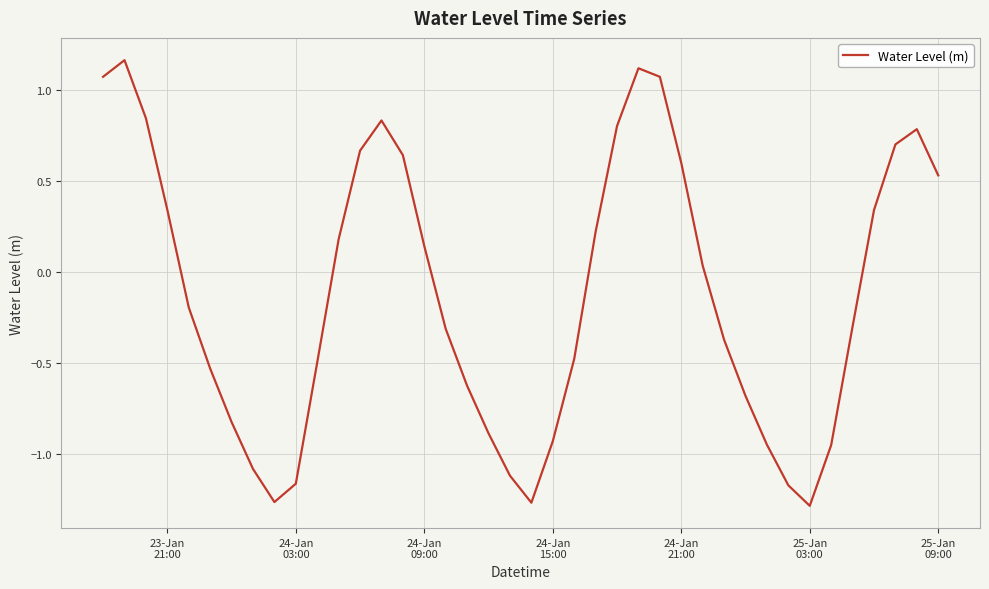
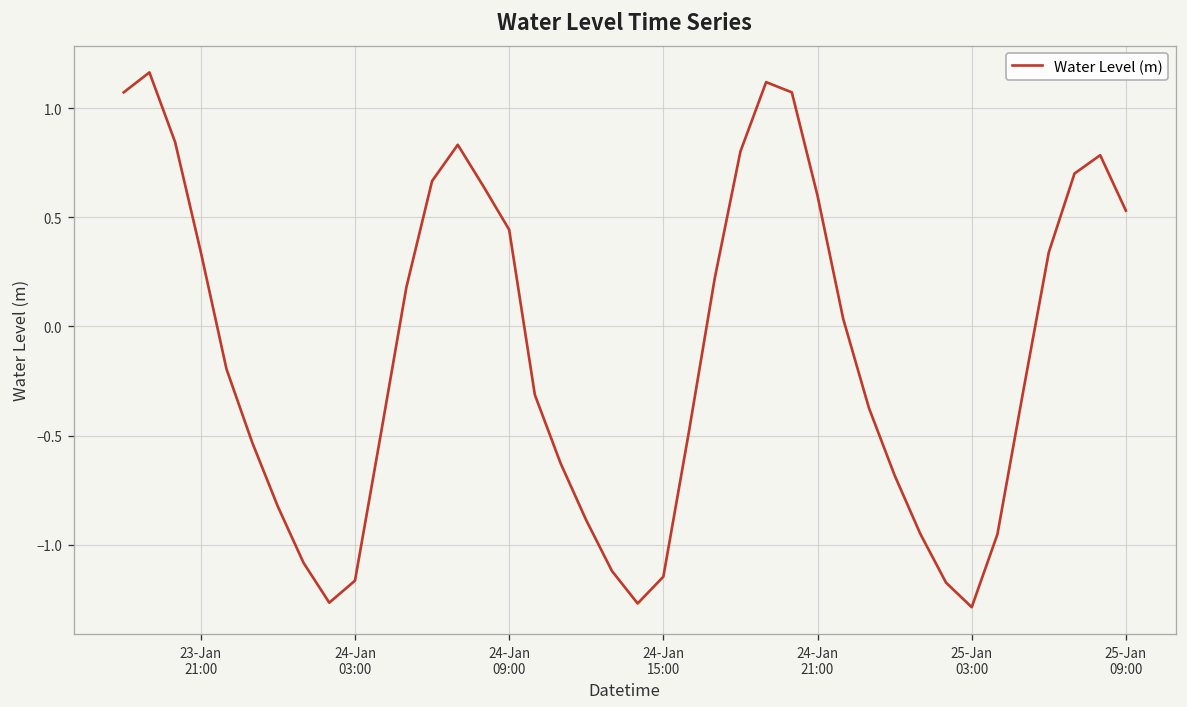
24-Jan 09:00: 0.14 -> 0.44
24-Jan 15:00: -0.93 -> -1.15
